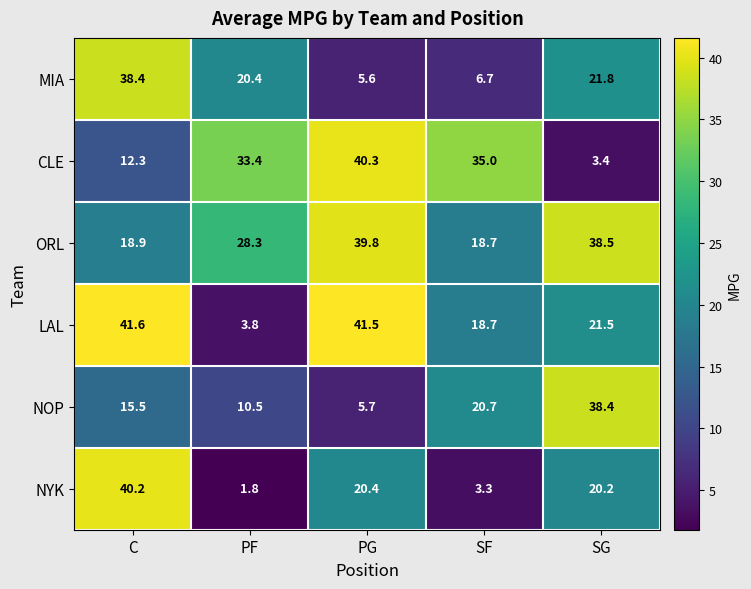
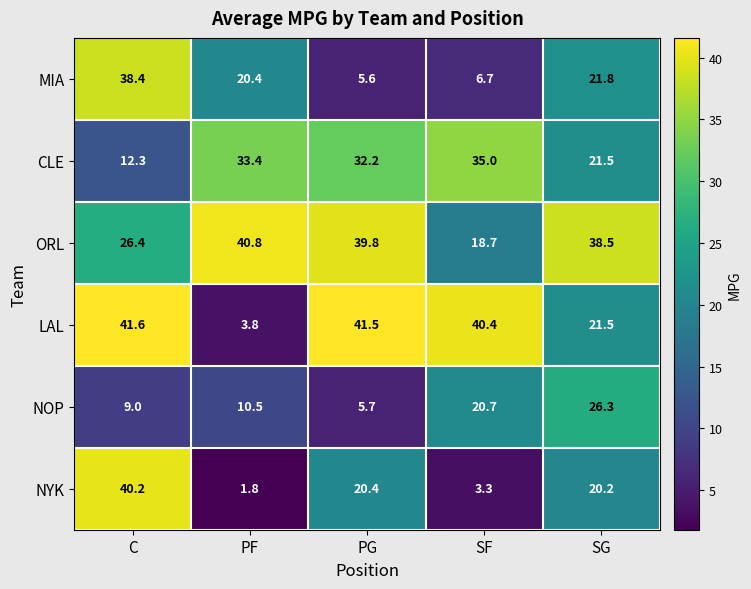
CLE, PG: 40.3 -> 32.2
CLE, SG: 3.4 -> 21.5
ORL, C: 18.9 -> 26.4
ORL, PF: 28.3 -> 40.8
LAL, SF: 18.7 -> 40.4
NOP, C: 15.5 -> 9.0
NOP, SG: 38.4 -> 26.3
